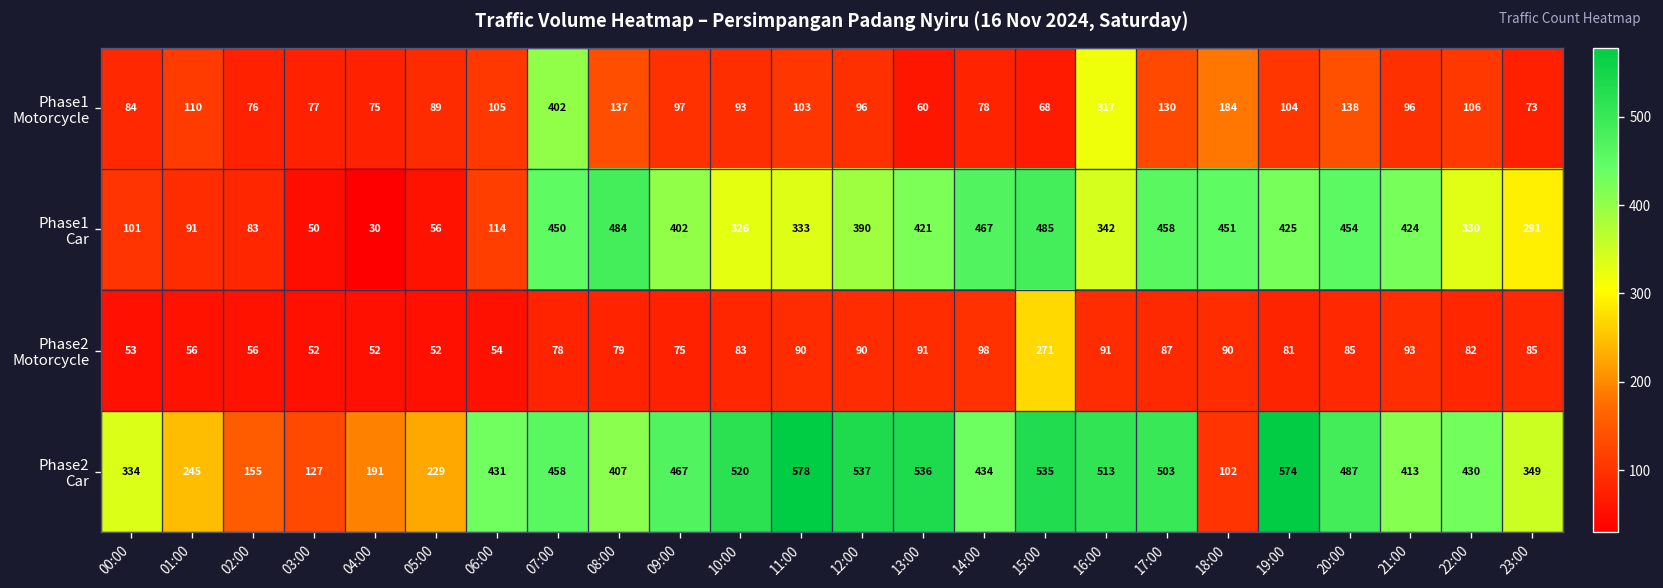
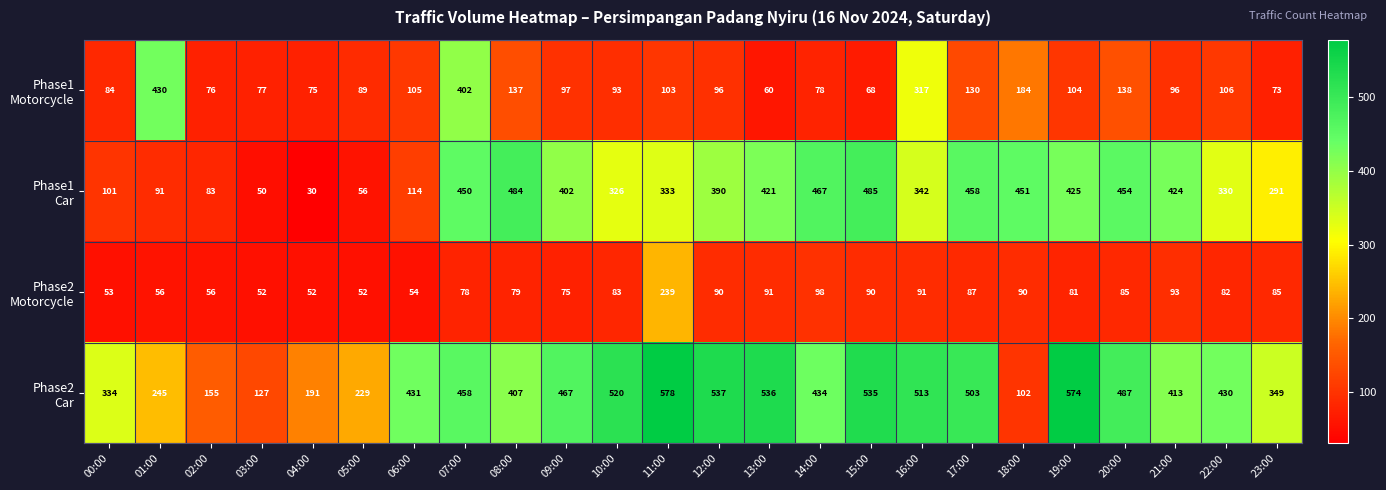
Phase1 Motorcycle, 01:00: 110 -> 430
Phase2 Motorcycle, 11:00: 90 -> 239
Phase2 Motorcycle, 15:00: 271 -> 90
